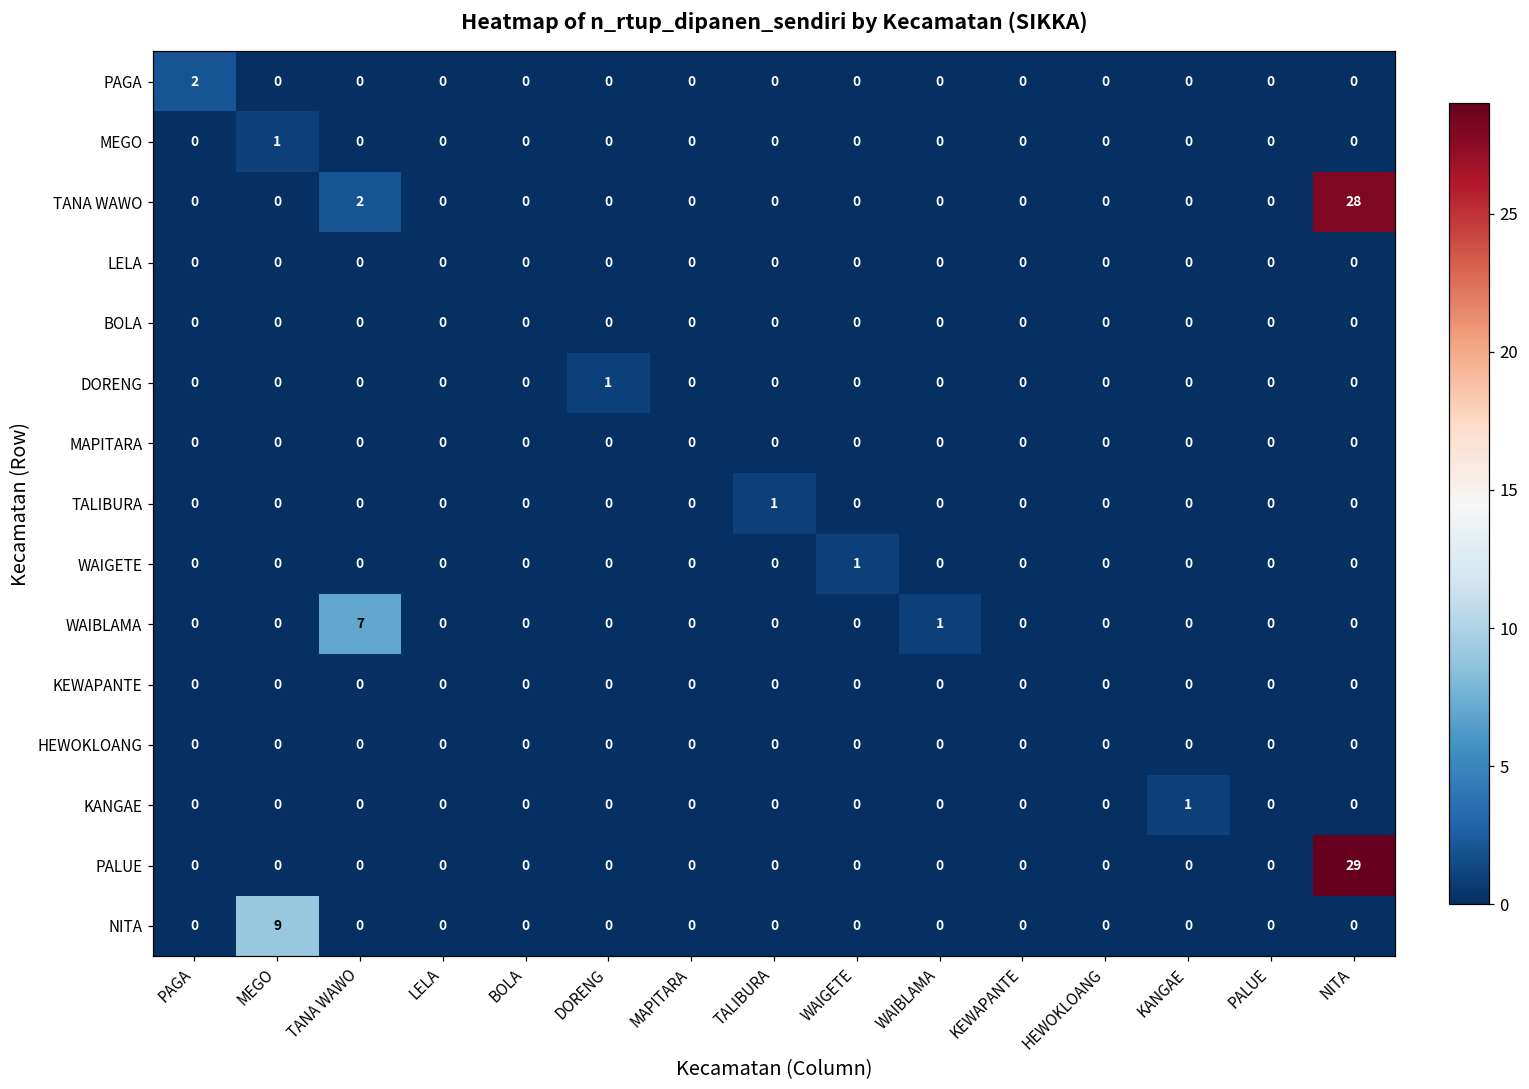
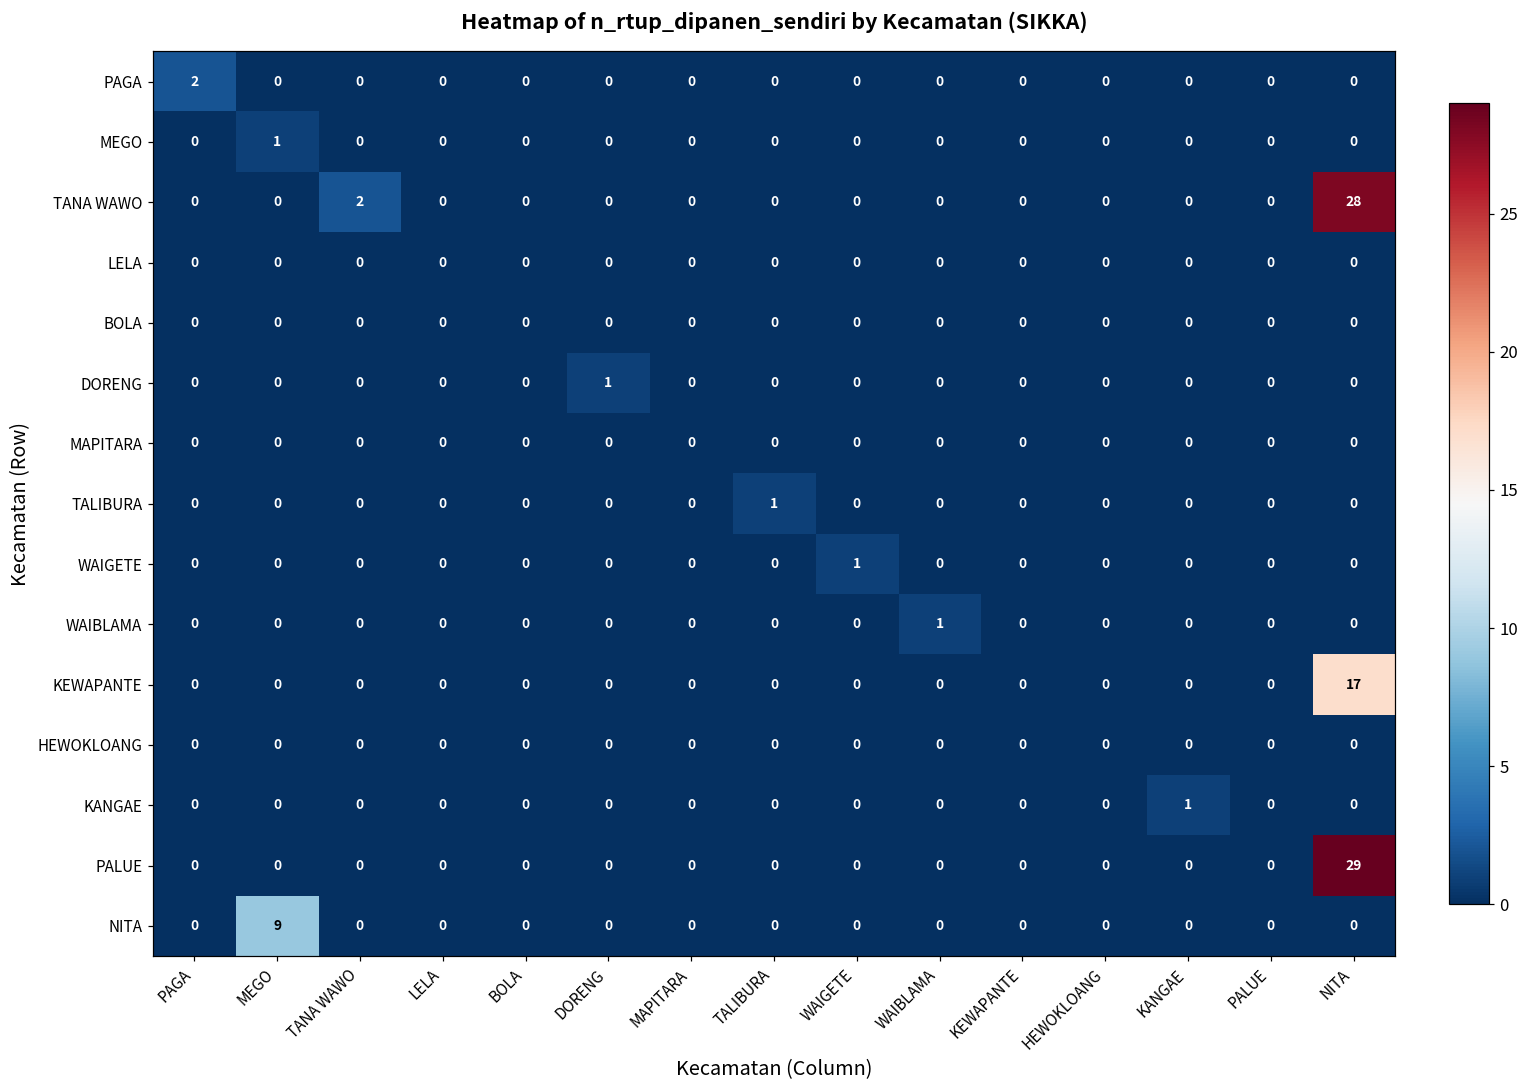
WAIBLAMA, TANA WAWO: 7 -> 0
KEWAPANTE, NITA: 0 -> 17
